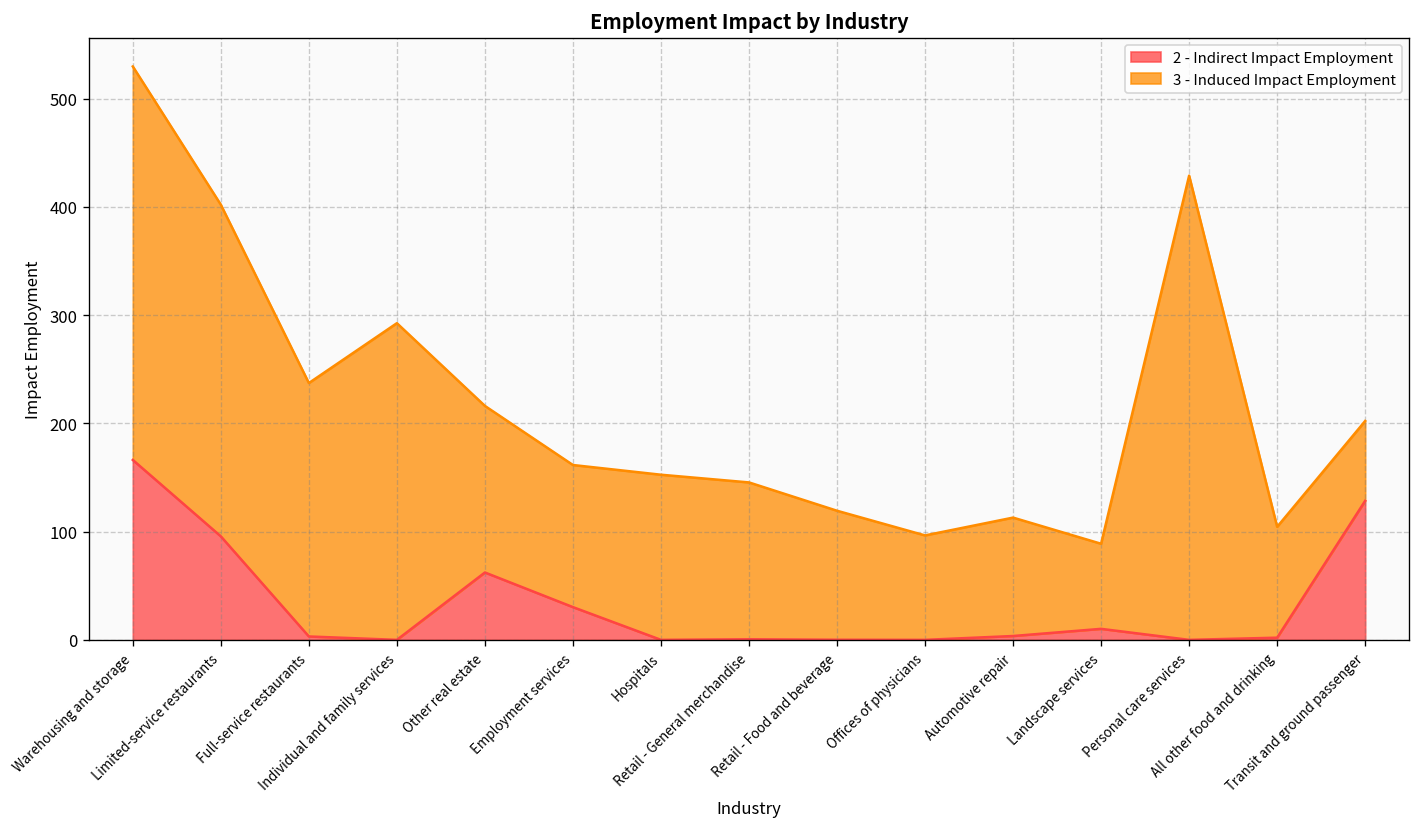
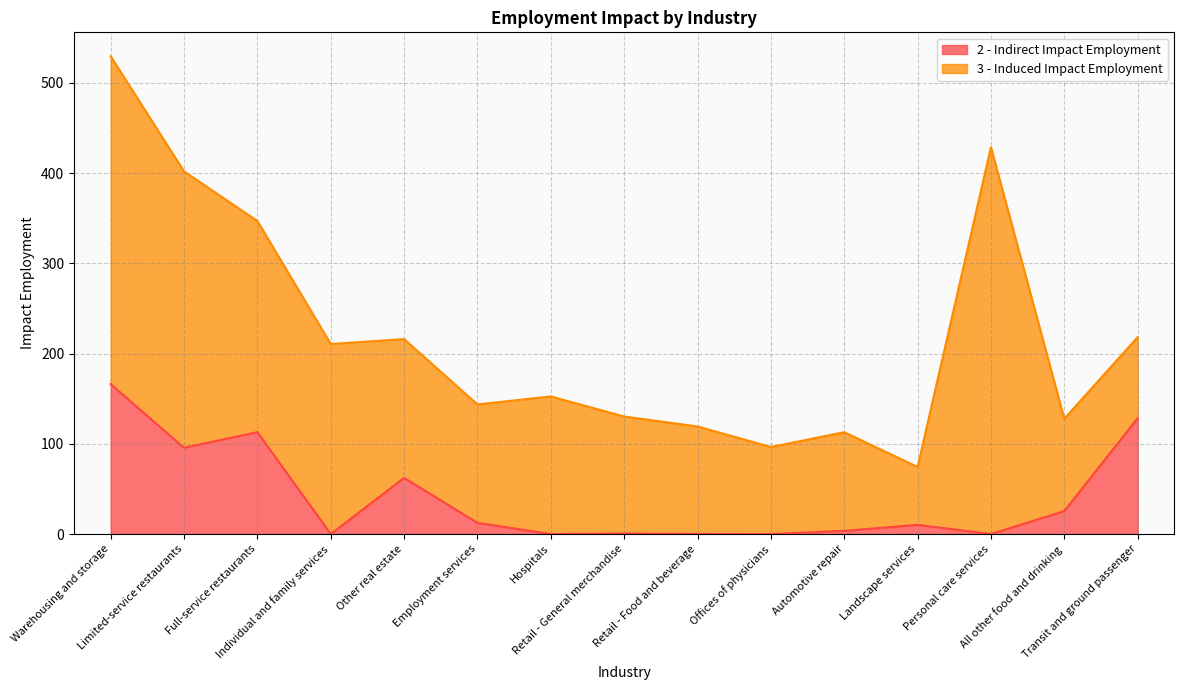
2 - Indirect Impact Employment, Full-service restaurants: 0 -> 110
3 - Induced Impact Employment, Individual and family services: 290 -> 210
2 - Indirect Impact Employment, Employment services: 30 -> 10
3 - Induced Impact Employment, Retail - General merchandise: 140 -> 130
3 - Induced Impact Employment, Landscape services: 80 -> 60
2 - Indirect Impact Employment, All other food and drinking: 0 -> 30
3 - Induced Impact Employment, Transit and ground passenger: 70 -> 90
